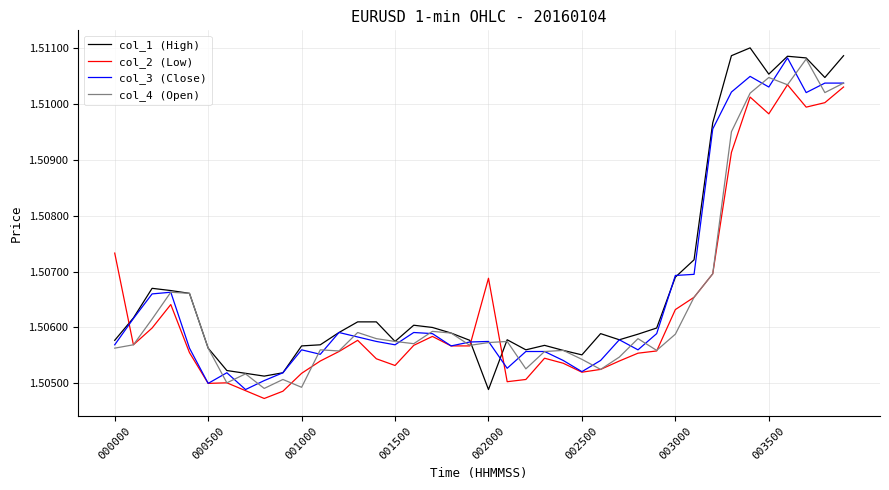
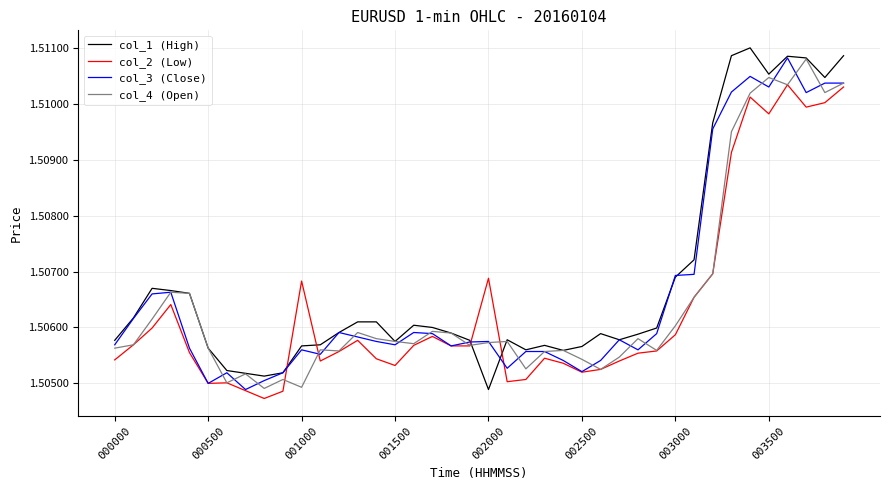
col_2 (Low), 000000: 1.5073 -> 1.5054
col_2 (Low), 001000: 1.5052 -> 1.5068
col_1 (High), 002500: 1.5055 -> 1.5057
col_2 (Low), 003000: 1.5063 -> 1.5059
col_4 (Open), 003000: 1.5059 -> 1.5060
